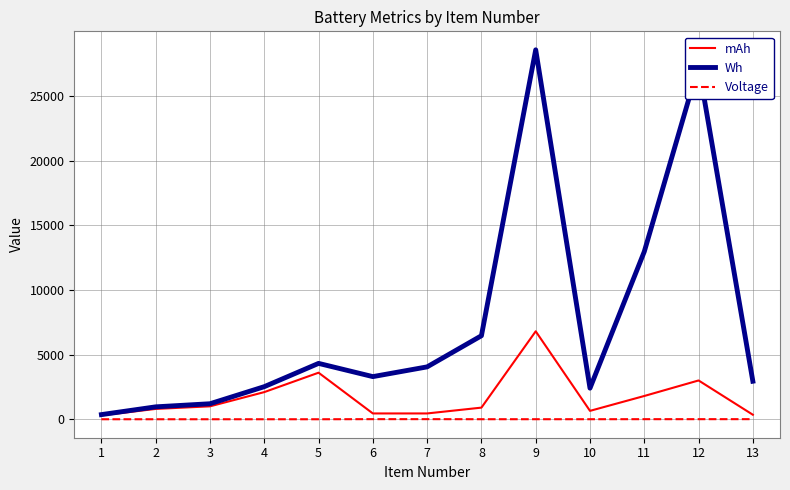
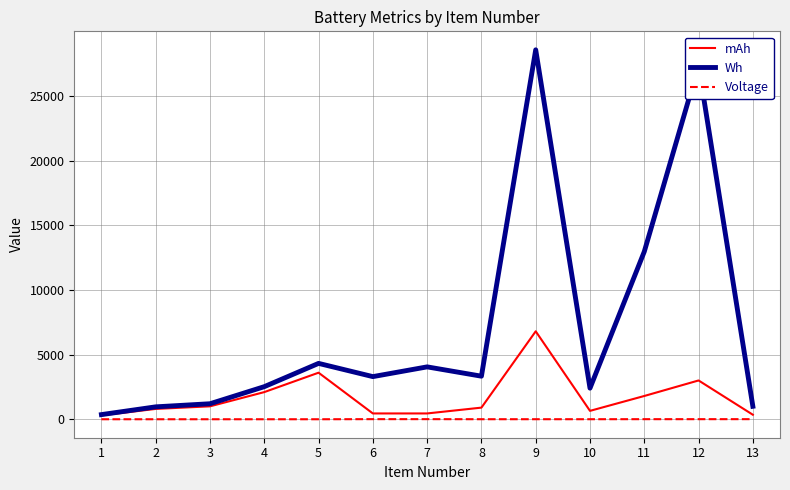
Wh, 8: 6500 -> 3300
Wh, 13: 2900 -> 1000
